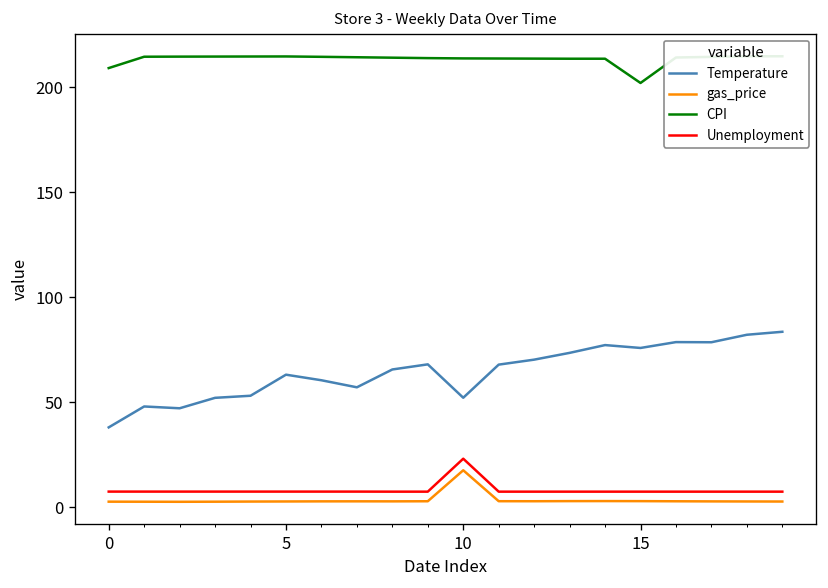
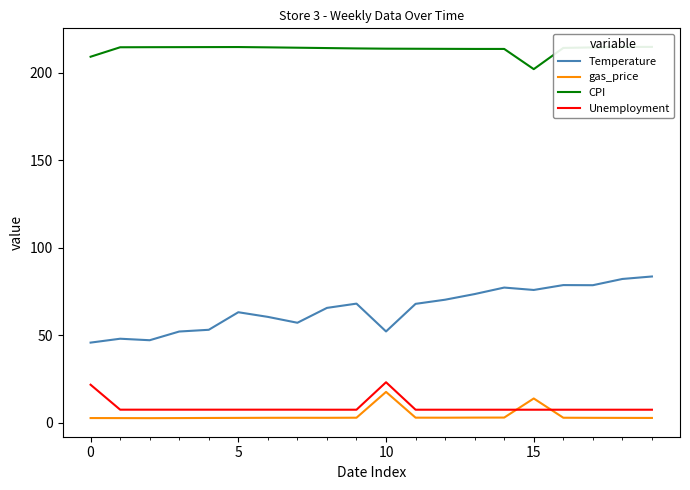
Temperature, 0: 38 -> 46
Unemployment, 0: 7 -> 22
gas_price, 15: 3 -> 14
